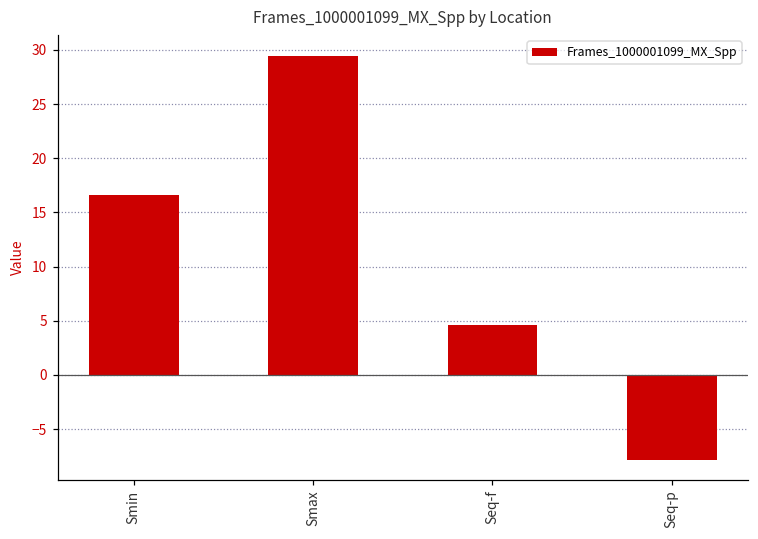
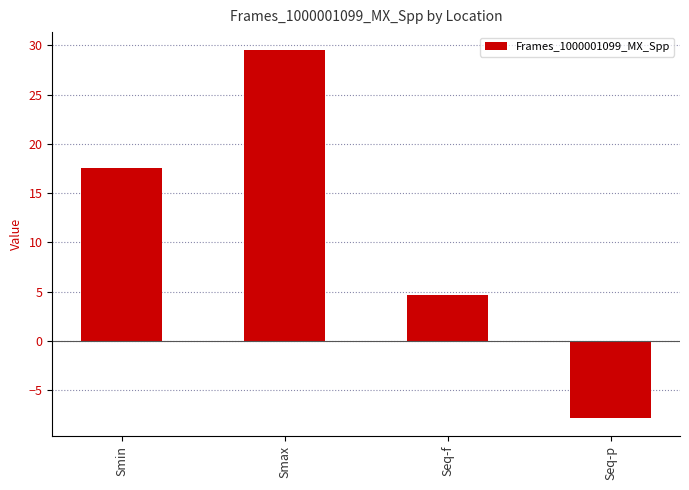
Smin: 17 -> 18
